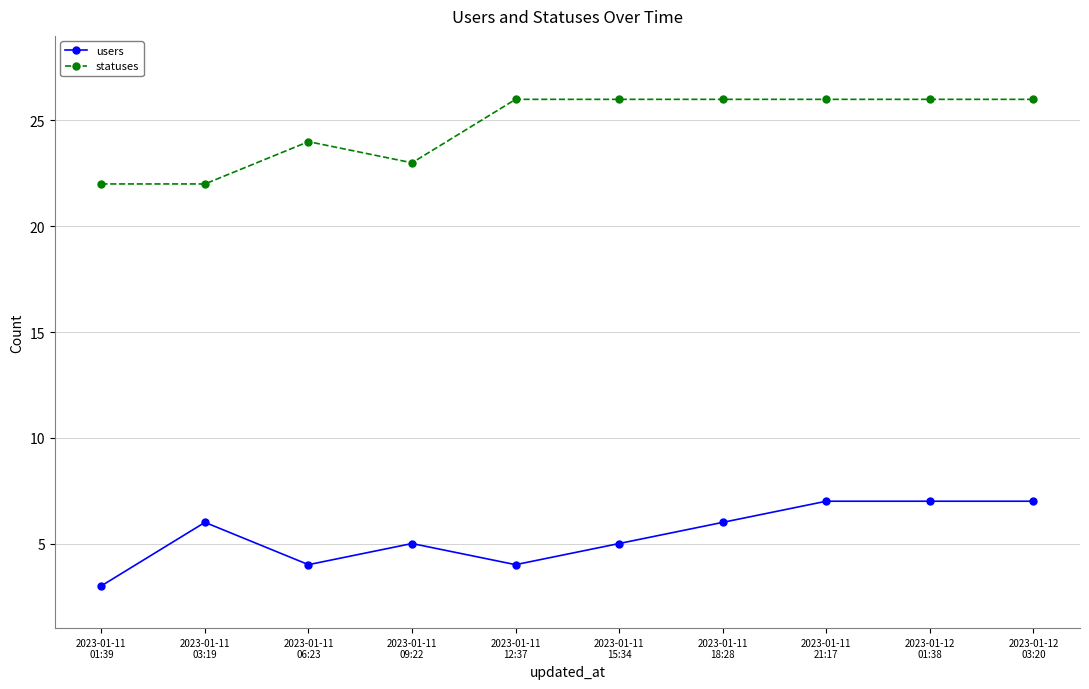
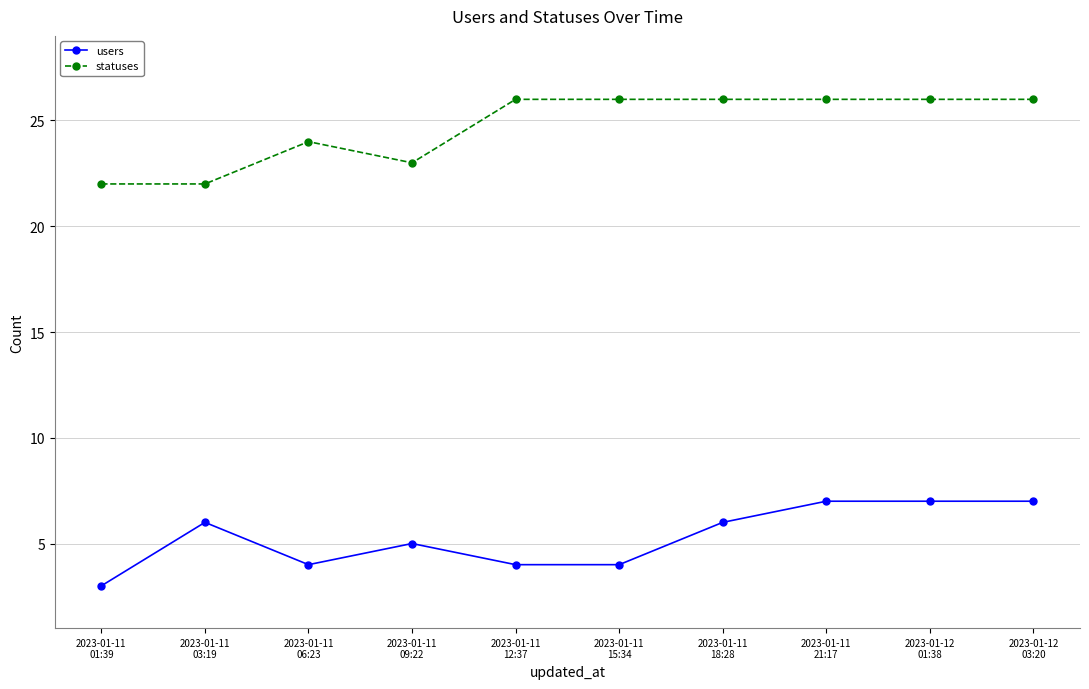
users, 2023-01-11 15:34: 5 -> 4
